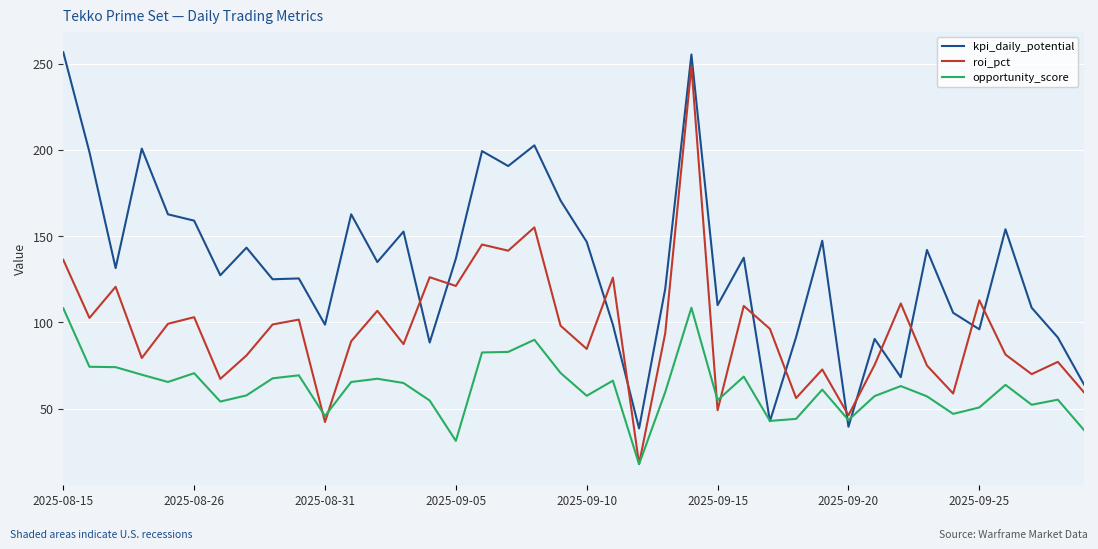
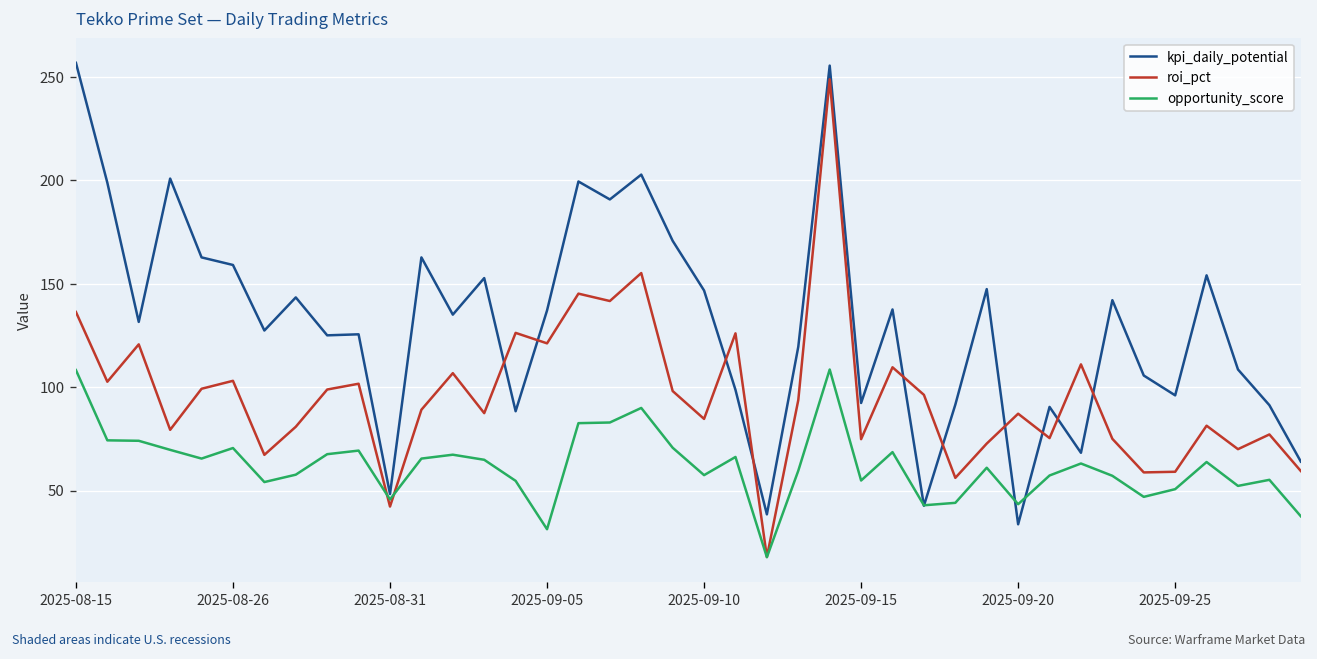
kpi_daily_potential, 2025-08-31: 99 -> 48
kpi_daily_potential, 2025-09-15: 110 -> 92
roi_pct, 2025-09-15: 49 -> 75
kpi_daily_potential, 2025-09-20: 40 -> 34
roi_pct, 2025-09-20: 46 -> 87
roi_pct, 2025-09-25: 113 -> 59
